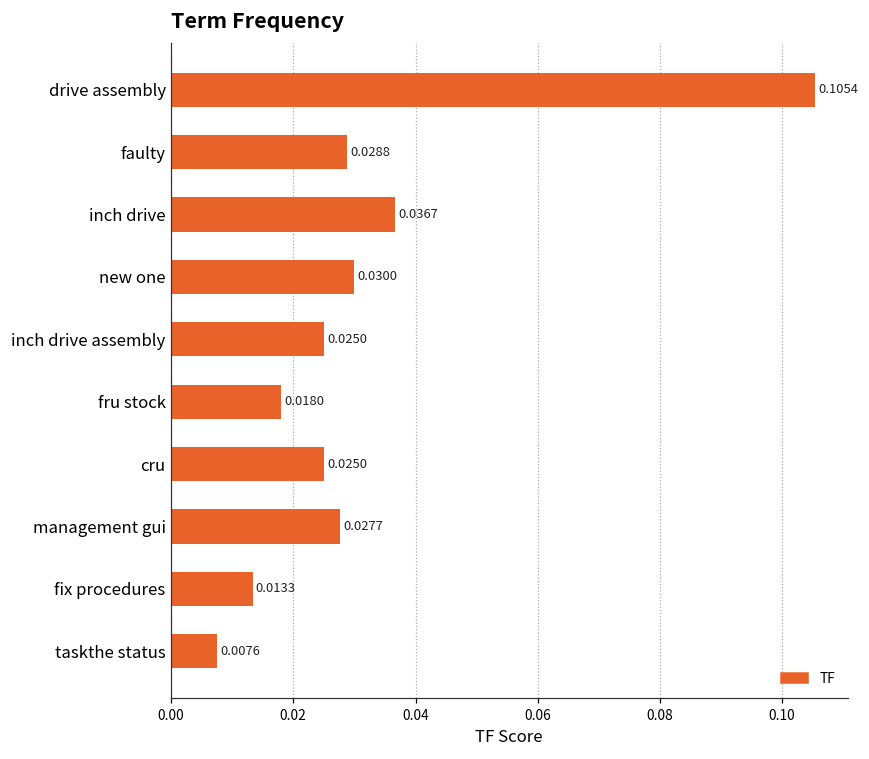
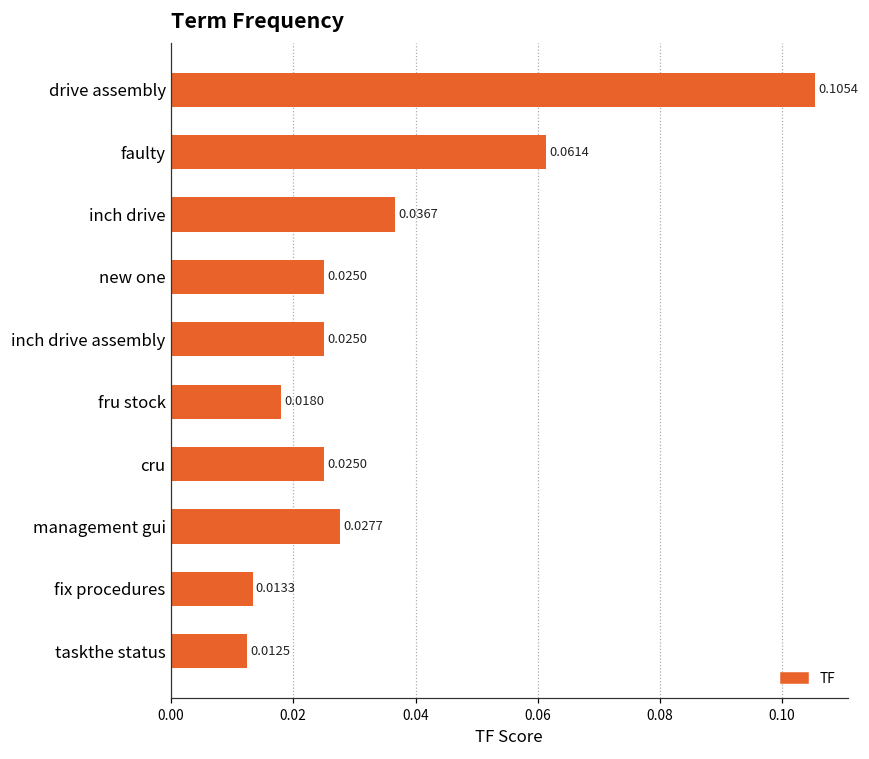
faulty: 0.0288 -> 0.0614
new one: 0.0300 -> 0.0250
taskthe status: 0.0076 -> 0.0125
